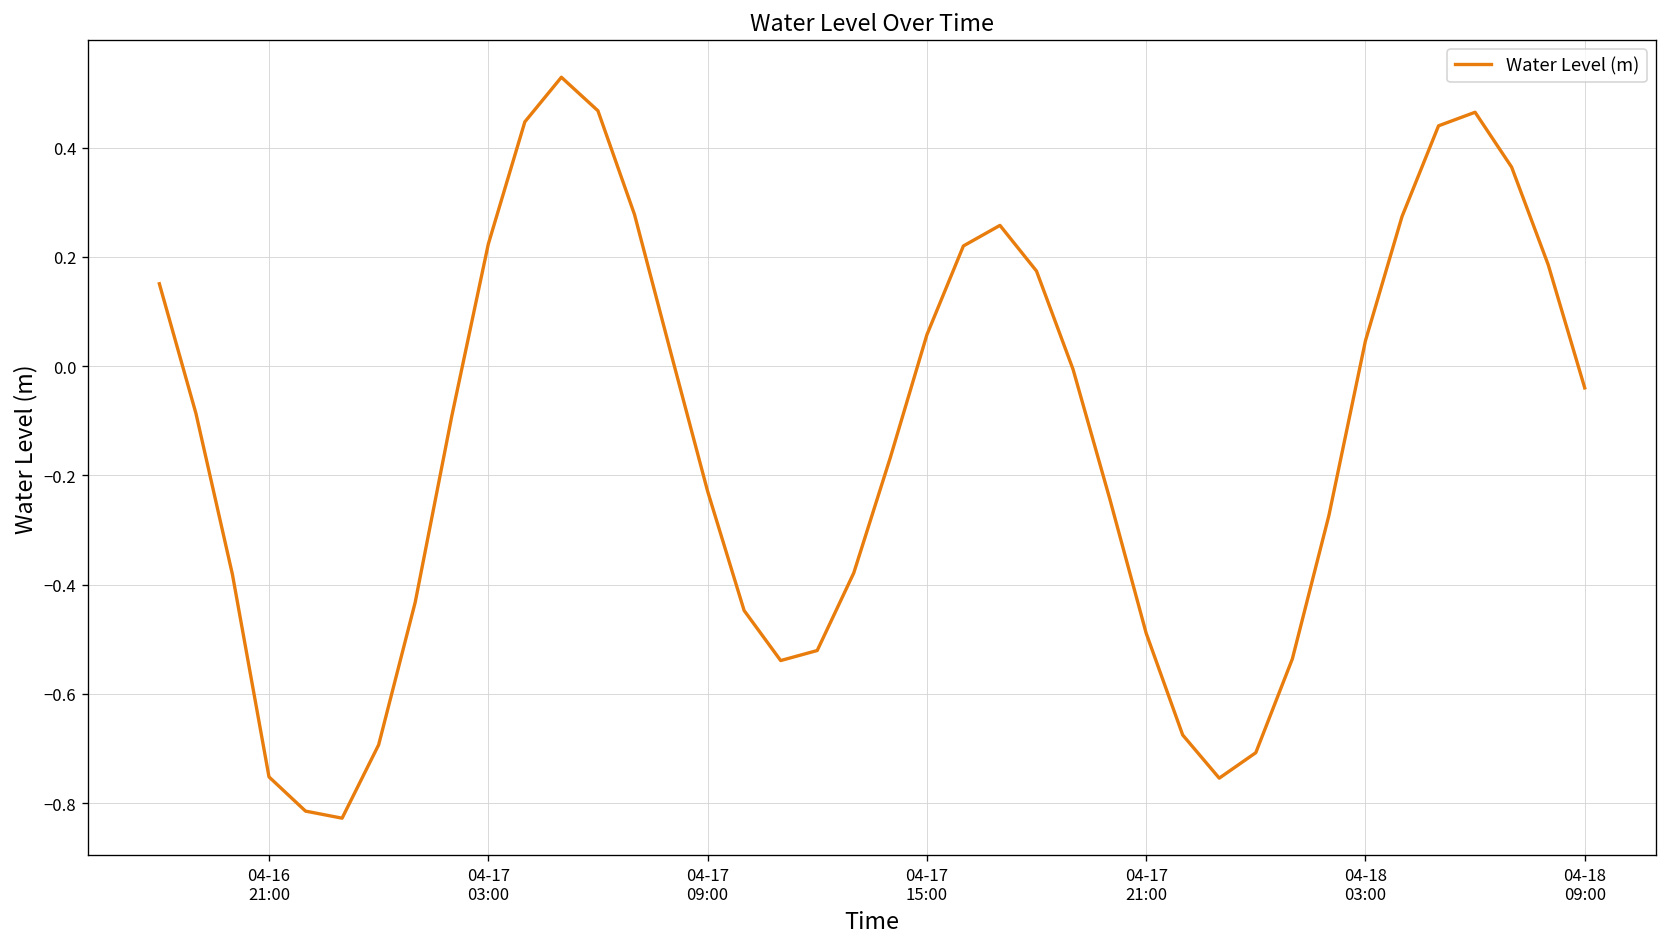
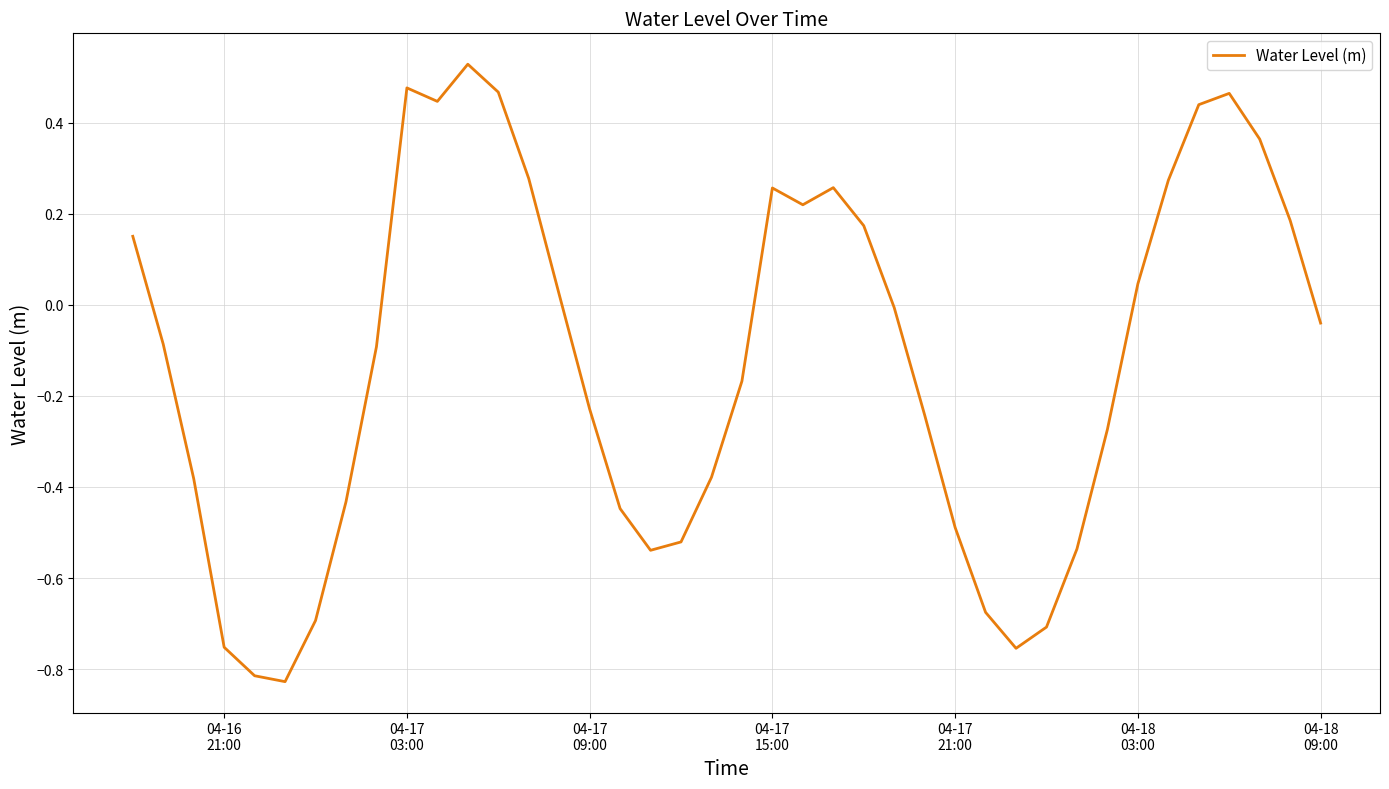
04-17 03:00: 0.22 -> 0.48
04-17 15:00: 0.06 -> 0.26
